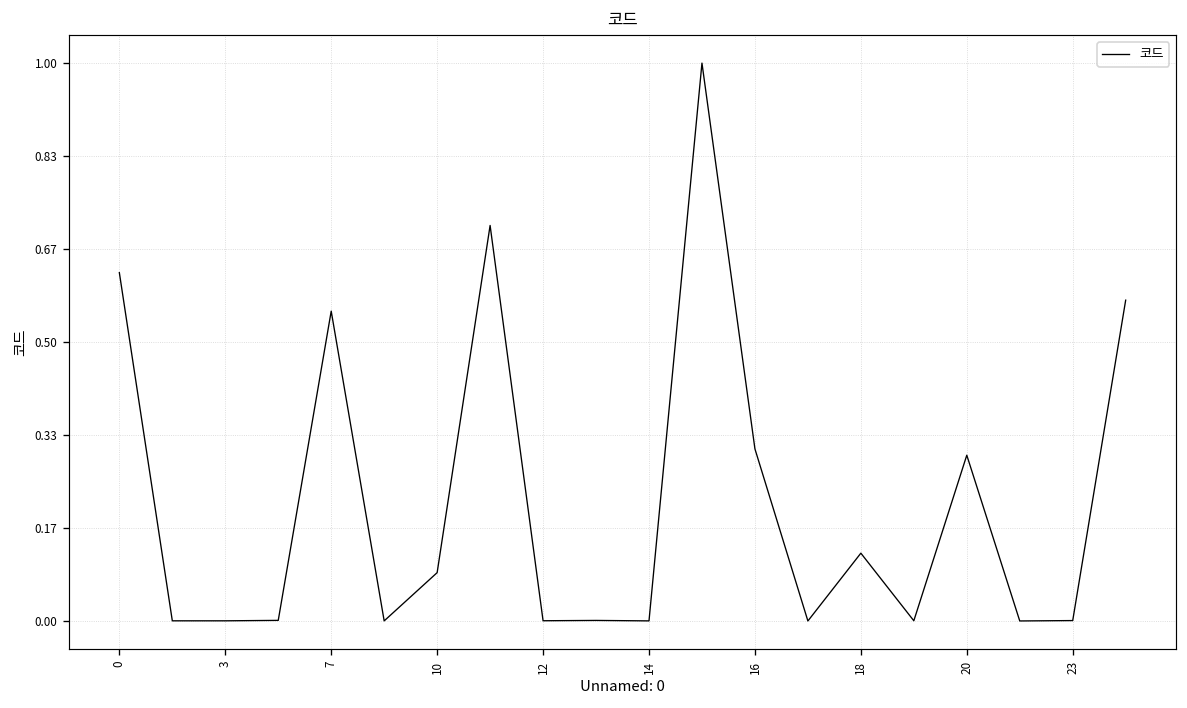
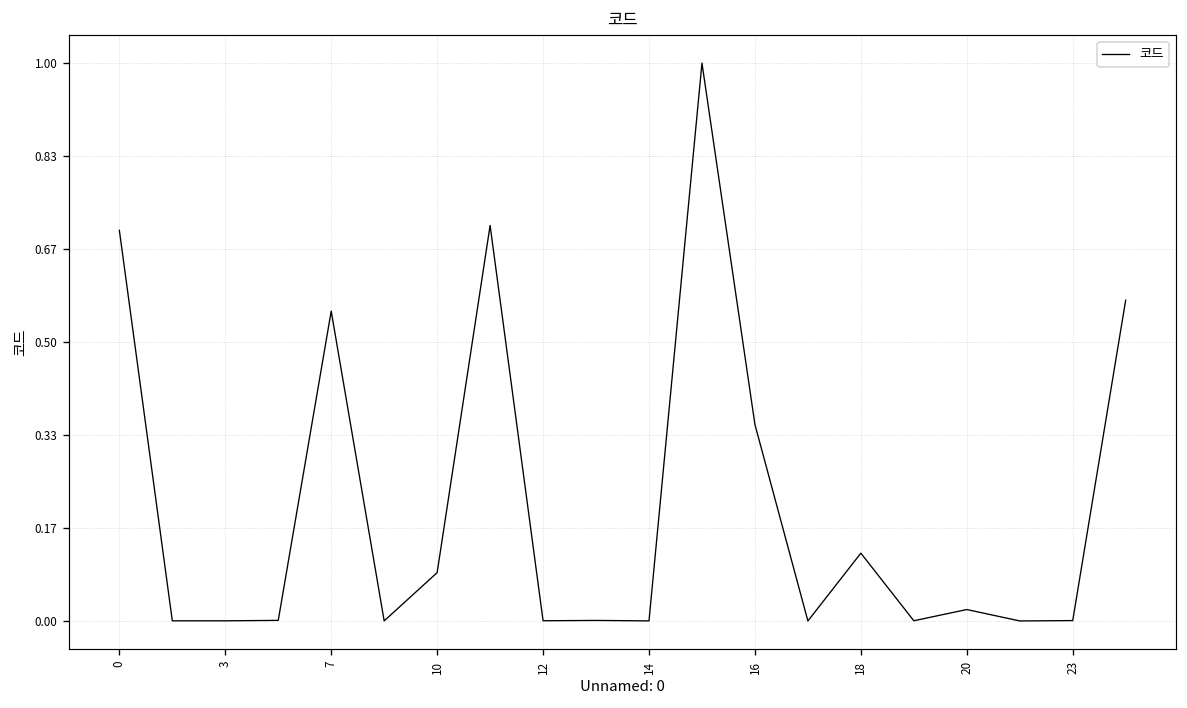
0: 0.62 -> 0.70
16: 0.31 -> 0.35
20: 0.30 -> 0.02
